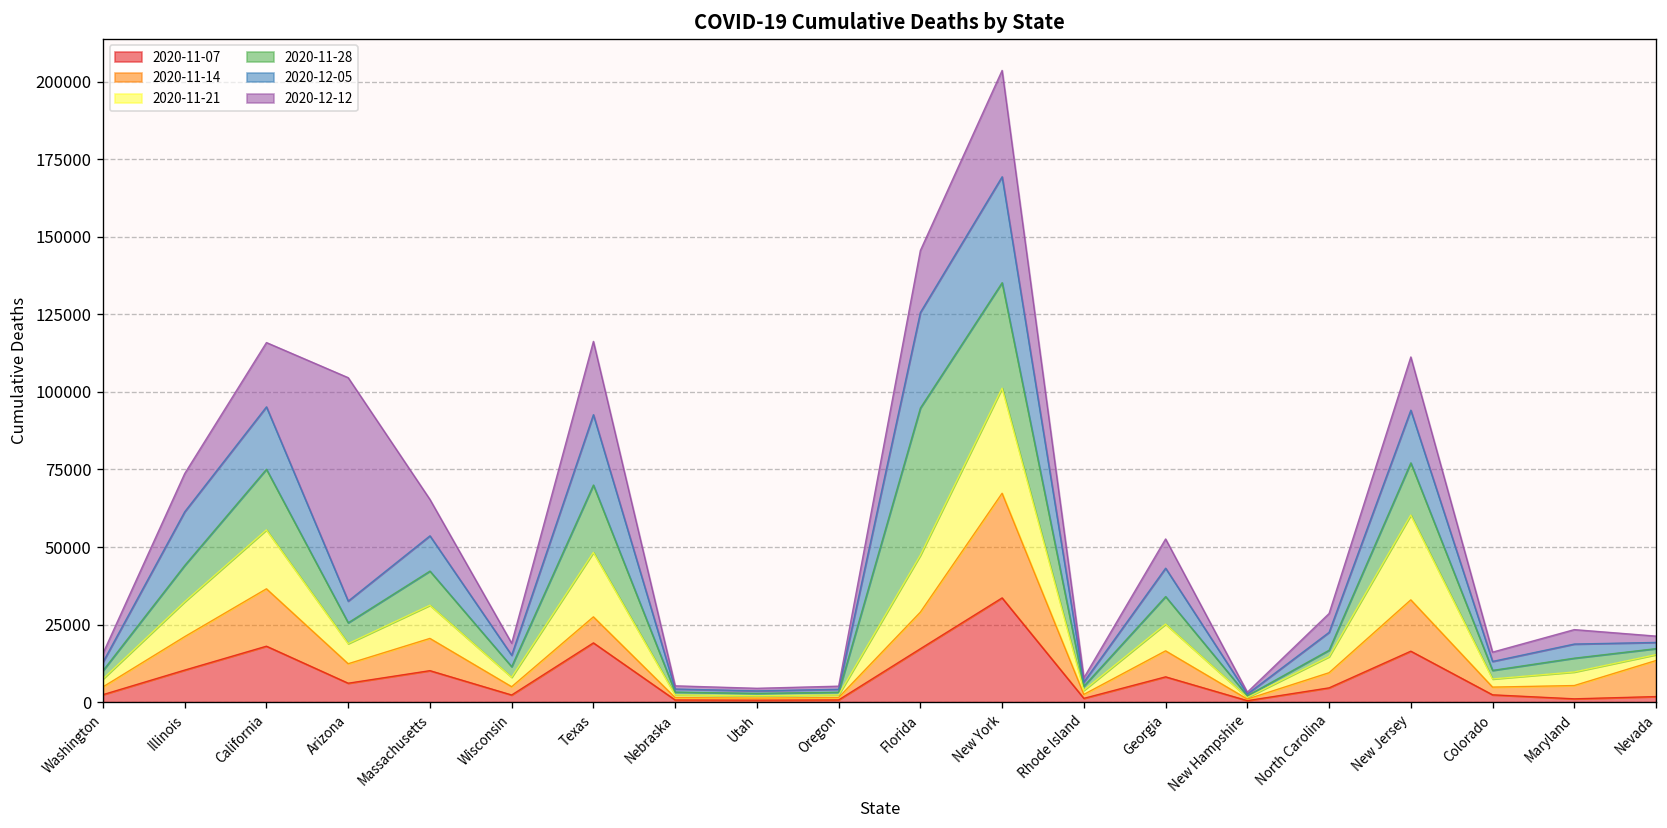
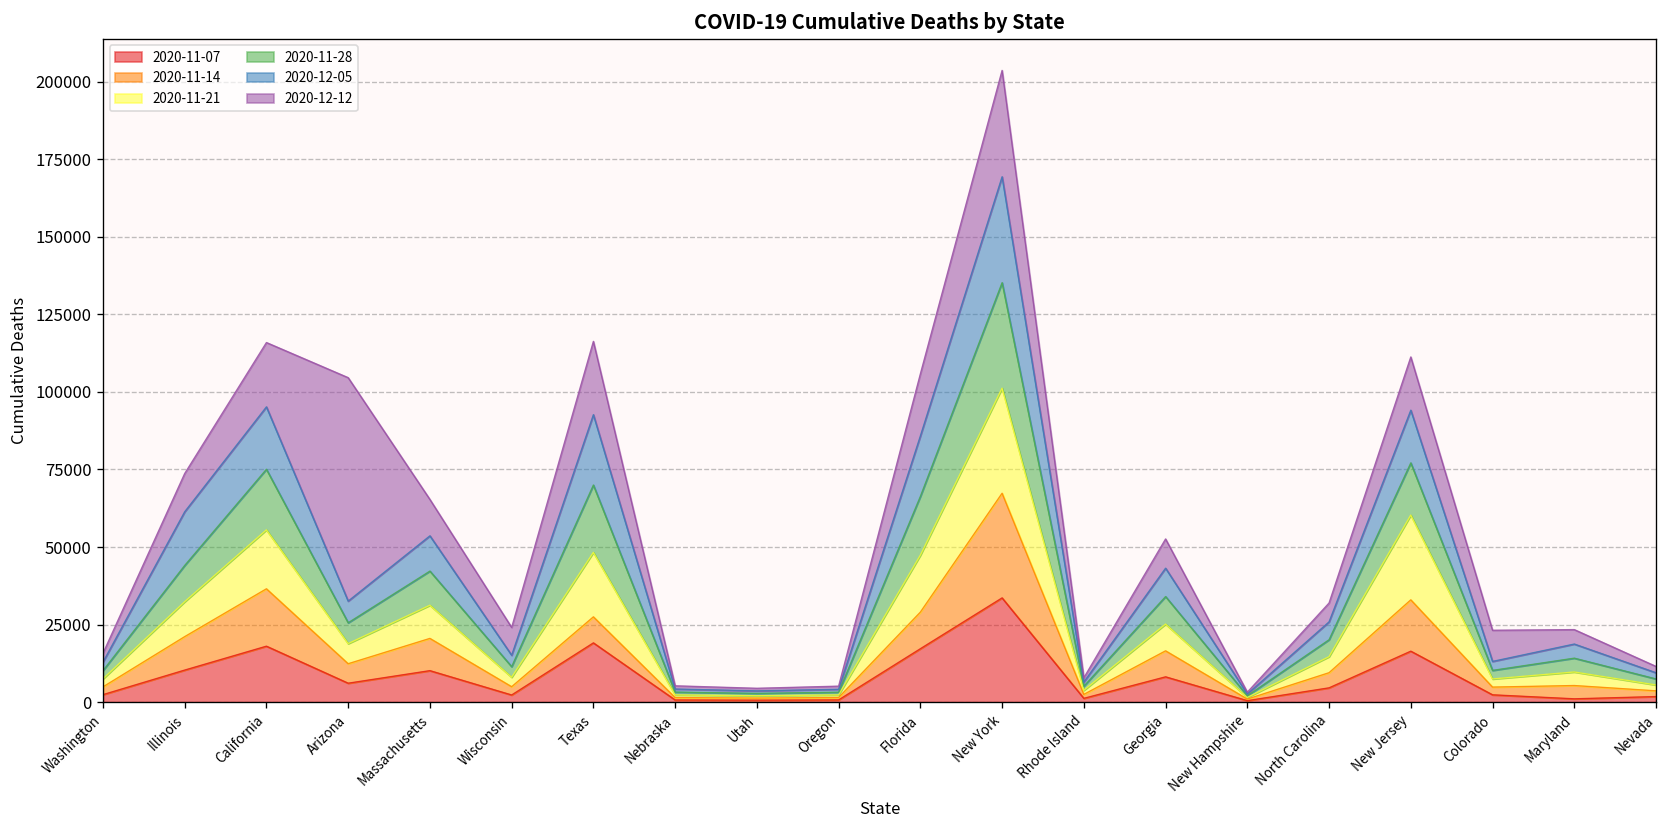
2020-12-12, Wisconsin: 4000 -> 9000
2020-11-28, Florida: 47000 -> 19000
2020-12-05, Florida: 31000 -> 19000
2020-11-28, North Carolina: 2000 -> 5000
2020-12-12, Colorado: 3000 -> 10000
2020-11-14, Nevada: 12000 -> 2000
